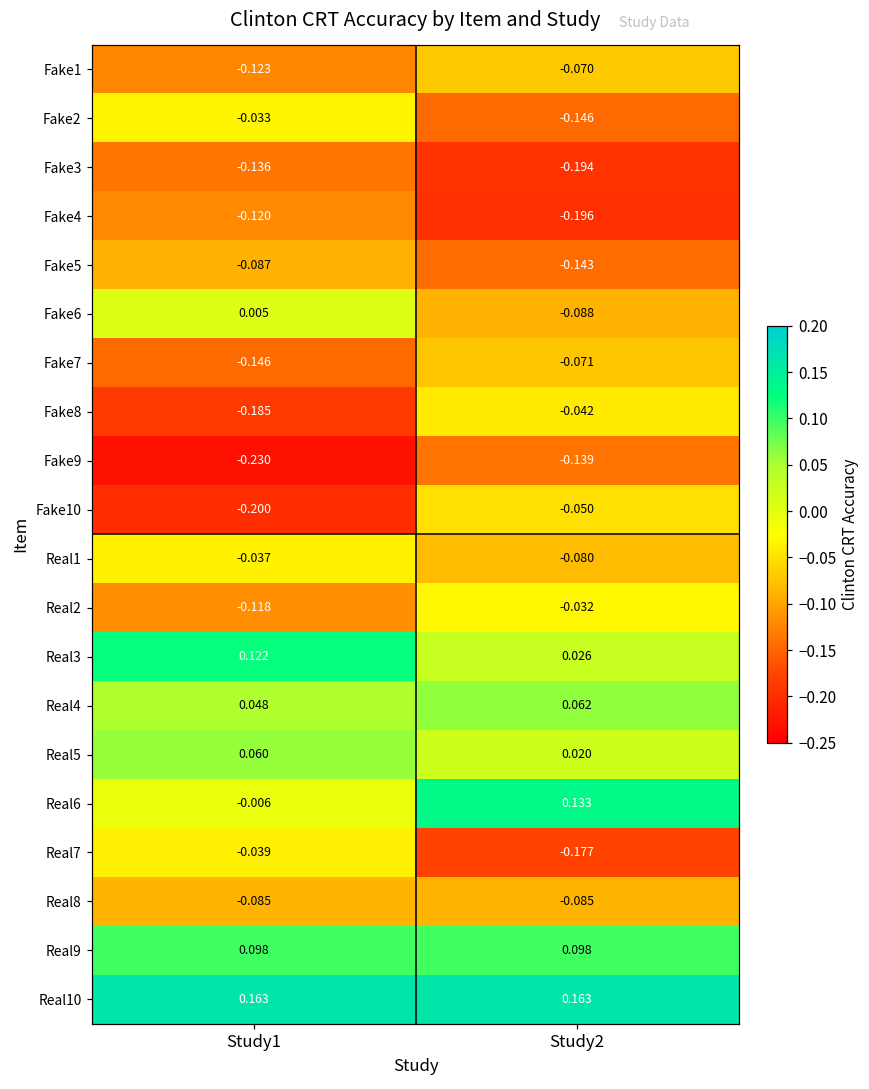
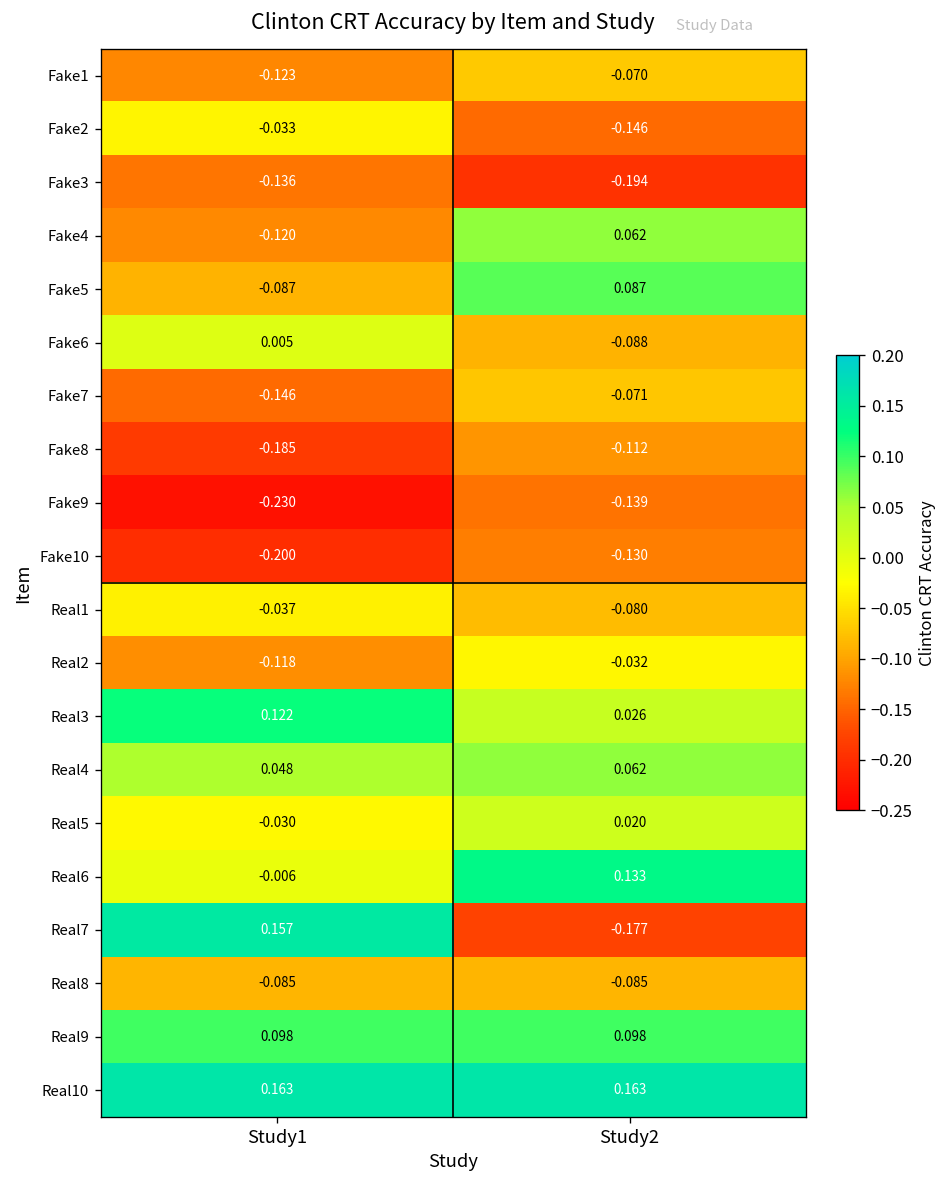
Fake4, Study2: -0.196 -> 0.062
Fake5, Study2: -0.143 -> 0.087
Fake8, Study2: -0.042 -> -0.112
Fake10, Study2: -0.050 -> -0.130
Real5, Study1: 0.060 -> -0.030
Real7, Study1: -0.039 -> 0.157
